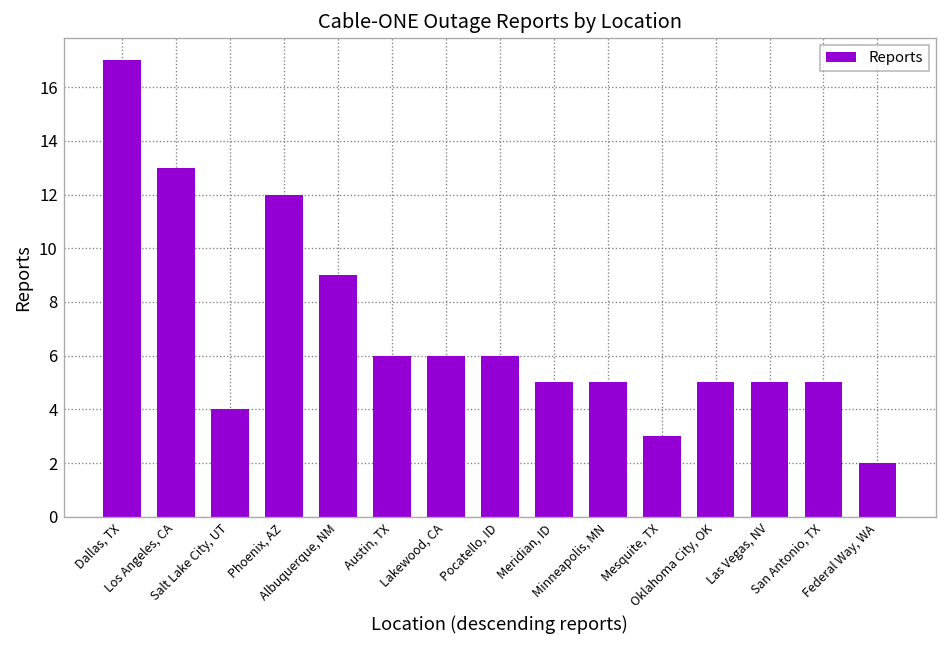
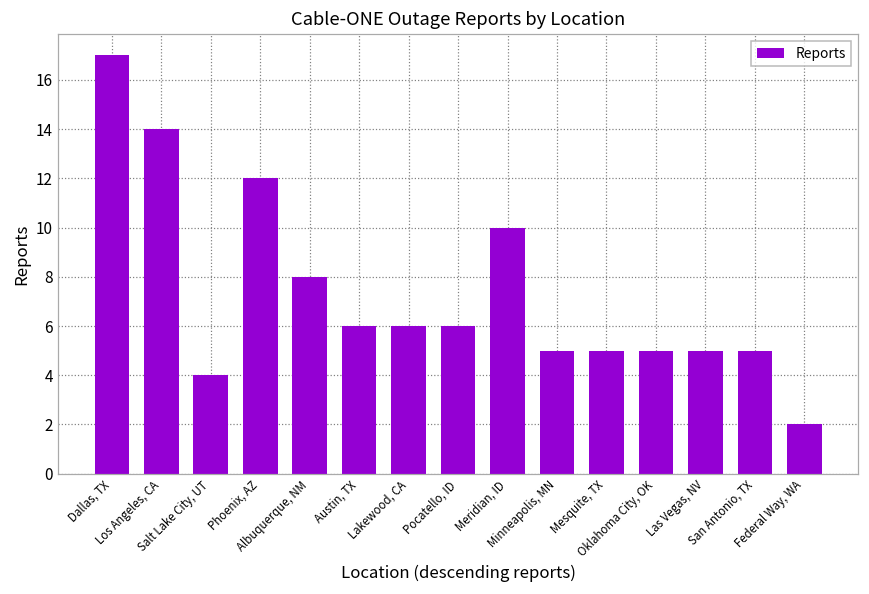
Los Angeles, CA: 13 -> 14
Albuquerque, NM: 9 -> 8
Meridian, ID: 5 -> 10
Mesquite, TX: 3 -> 5
